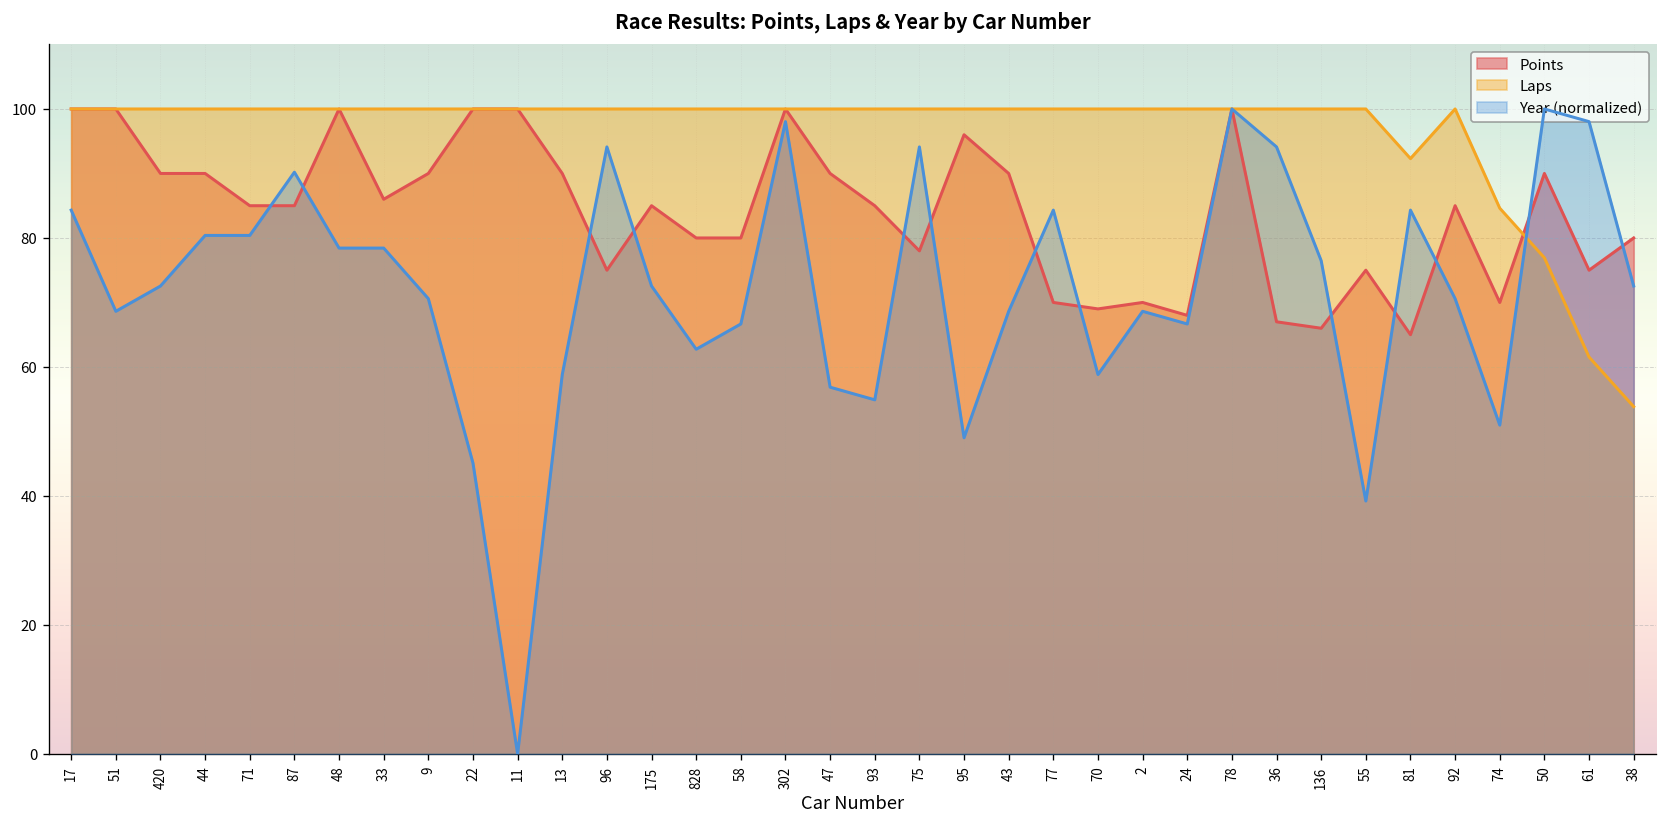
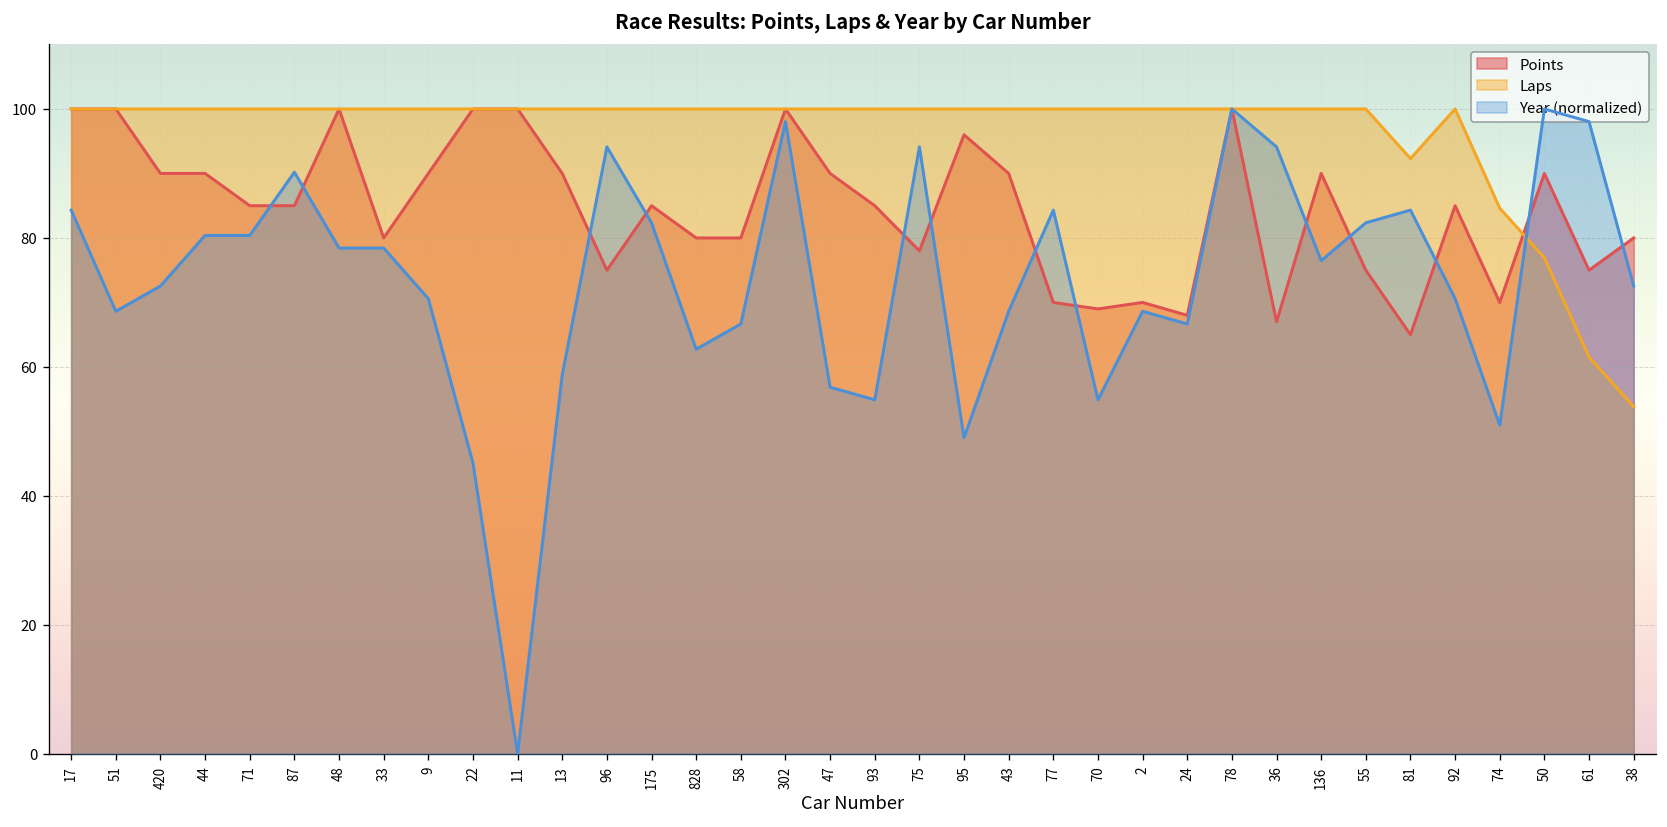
Points, 33: 86 -> 80
Year (normalized), 175: 73 -> 82
Year (normalized), 70: 59 -> 55
Points, 136: 66 -> 90
Year (normalized), 55: 39 -> 82
